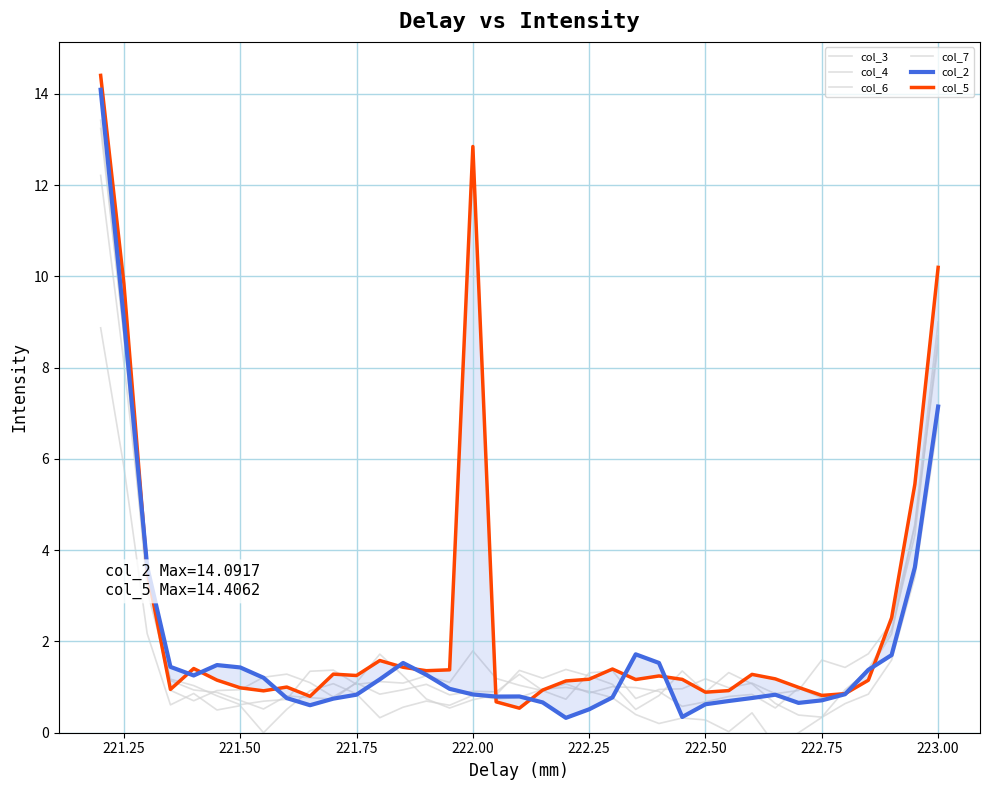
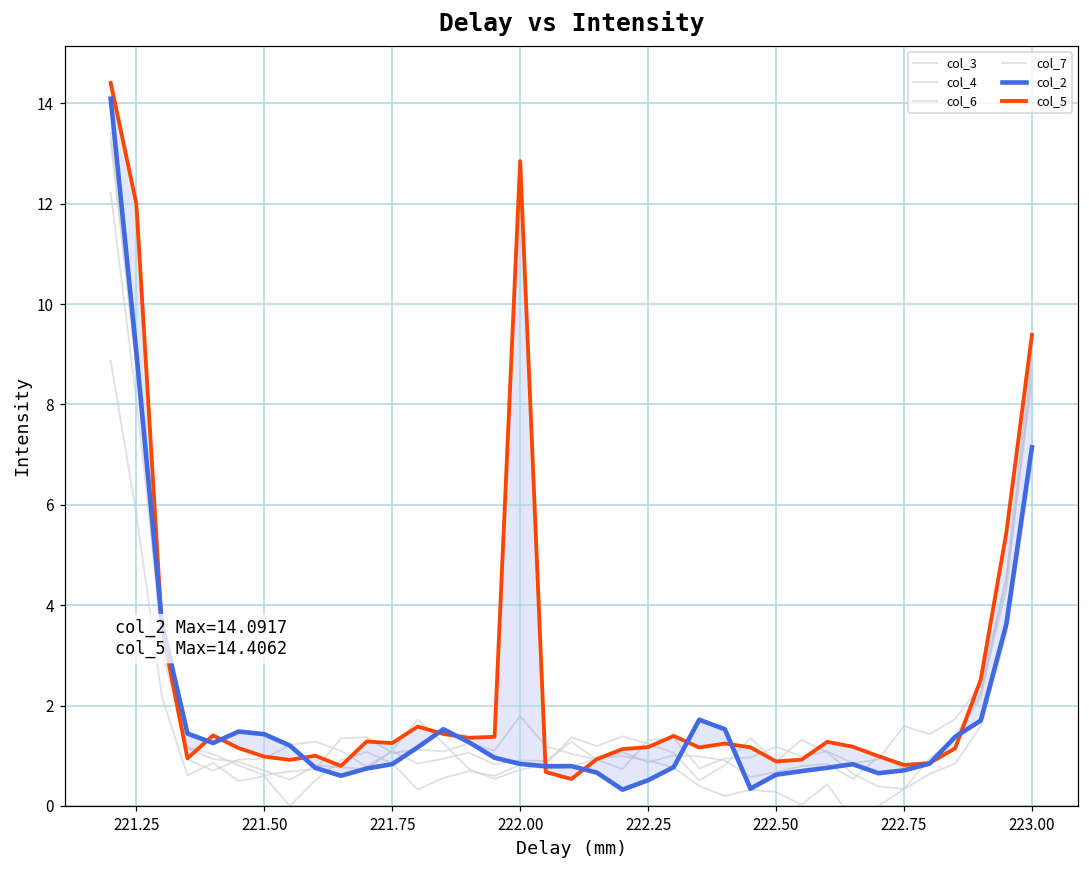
col_5, 221.25: 9.8 -> 12.0
col_5, 223.00: 10.2 -> 9.4
